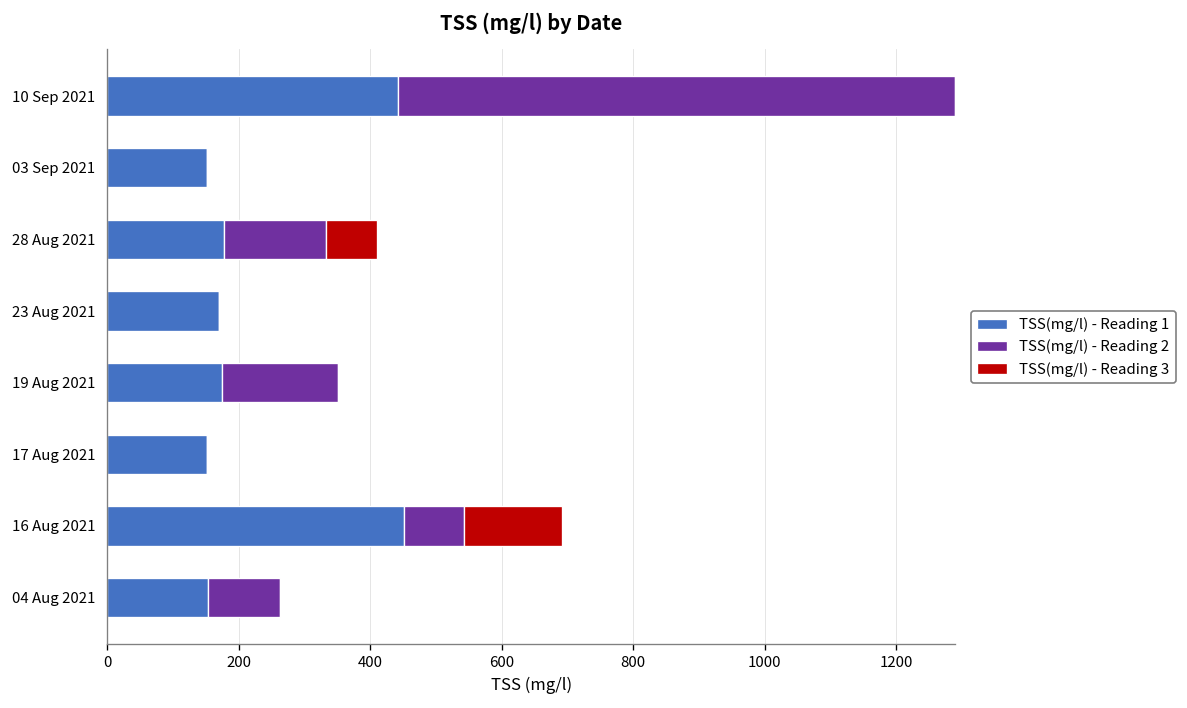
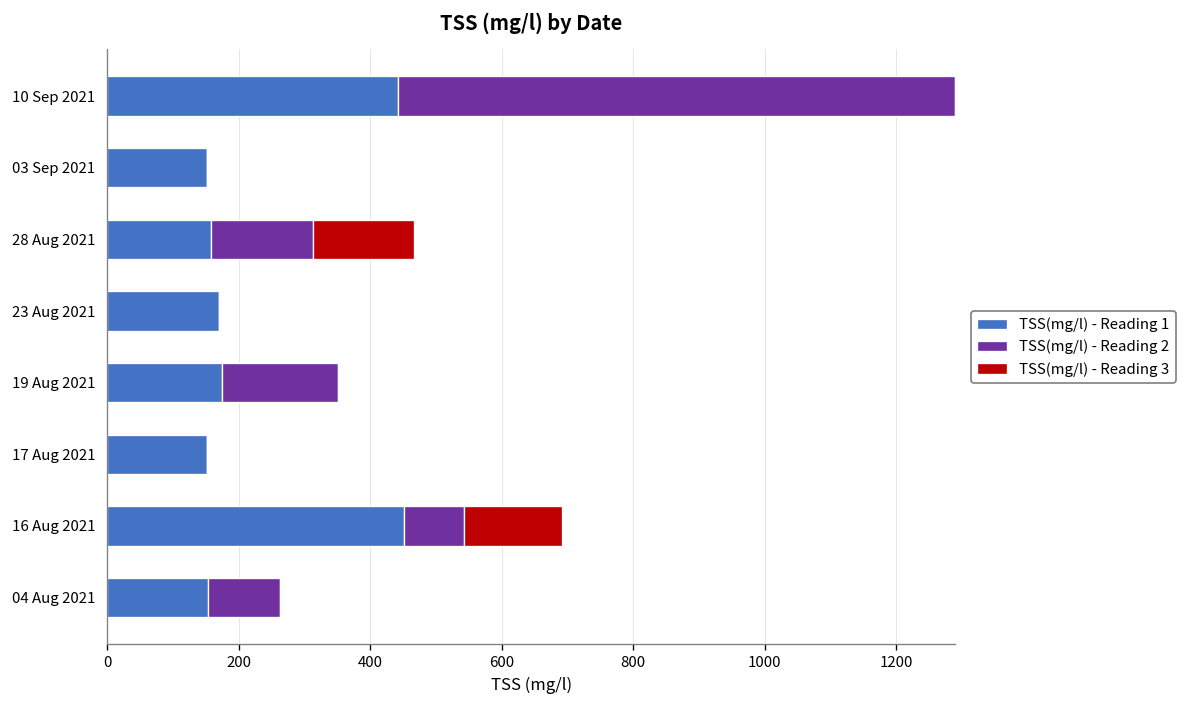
TSS(mg/l) - Reading 1, 28 Aug 2021: 180 -> 160
TSS(mg/l) - Reading 3, 28 Aug 2021: 80 -> 150
